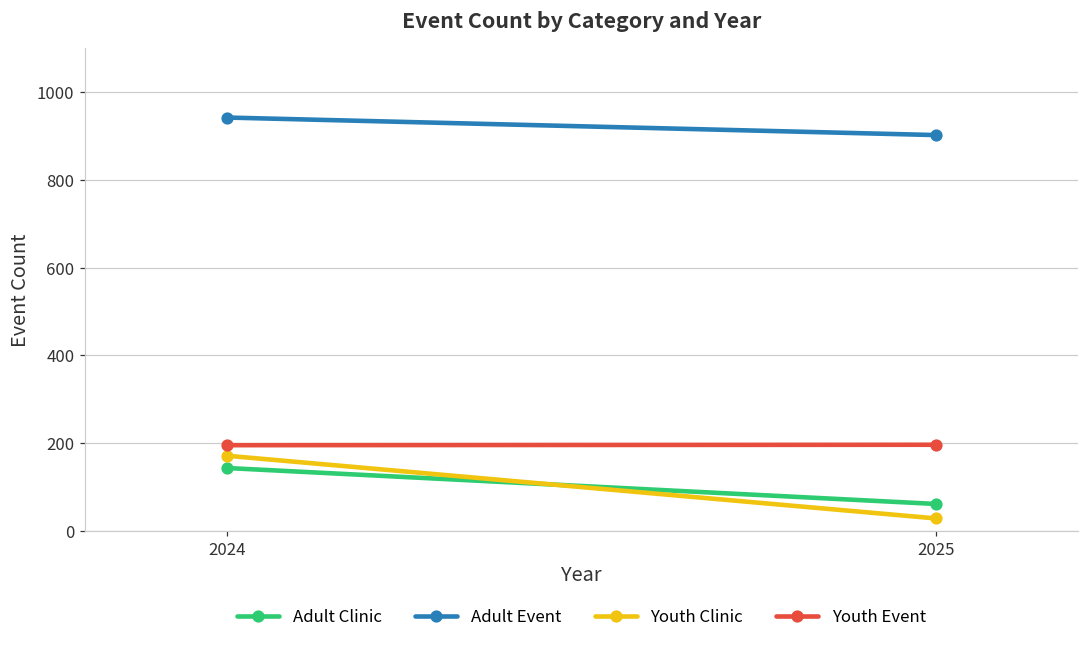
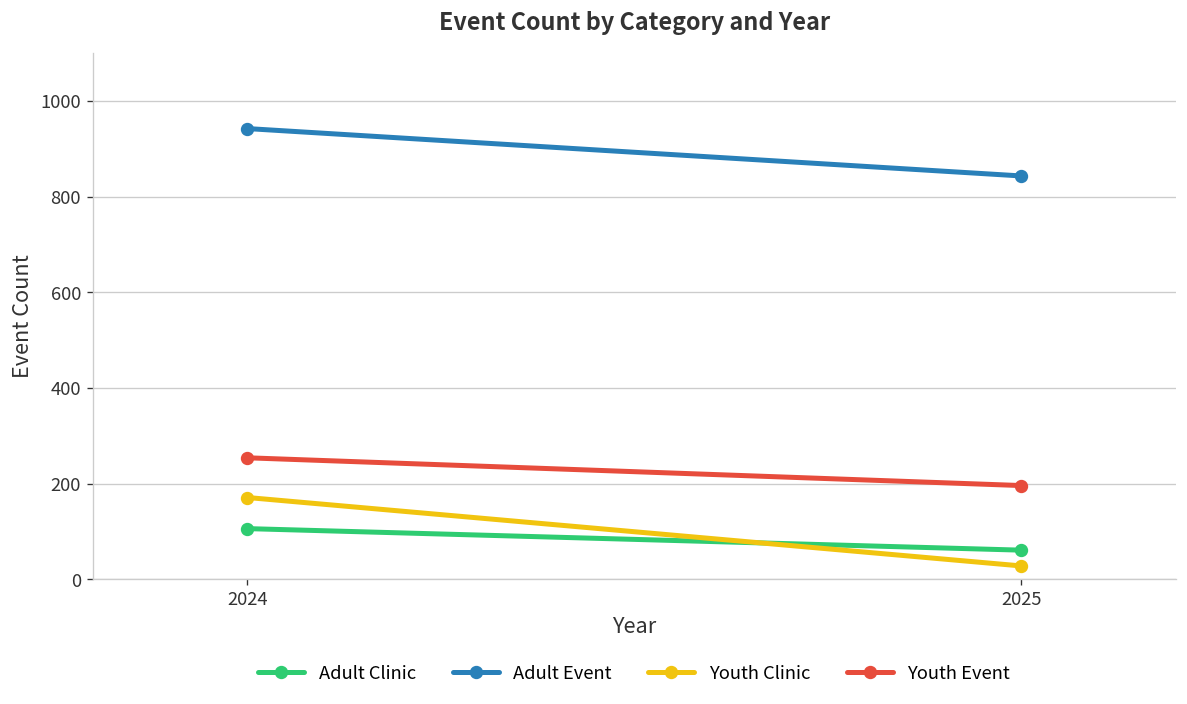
Adult Clinic, 2024: 140 -> 110
Youth Event, 2024: 200 -> 250
Adult Event, 2025: 900 -> 840
